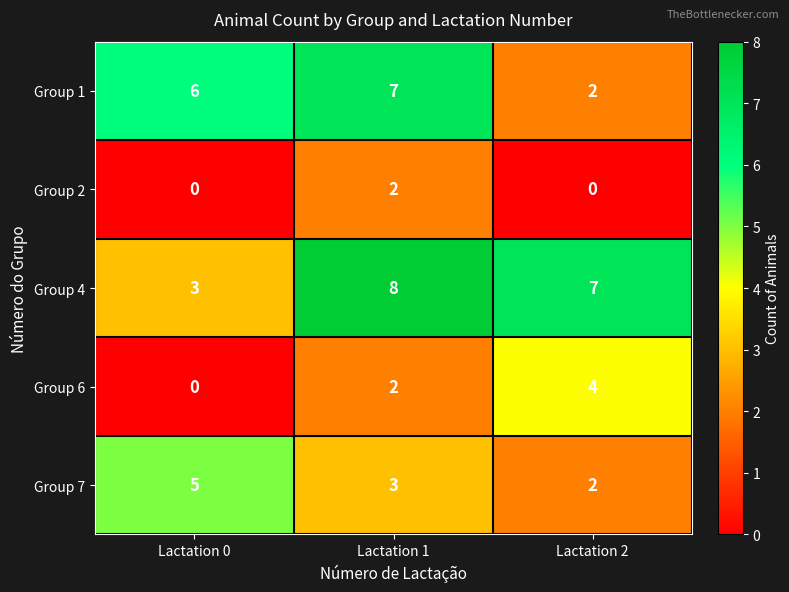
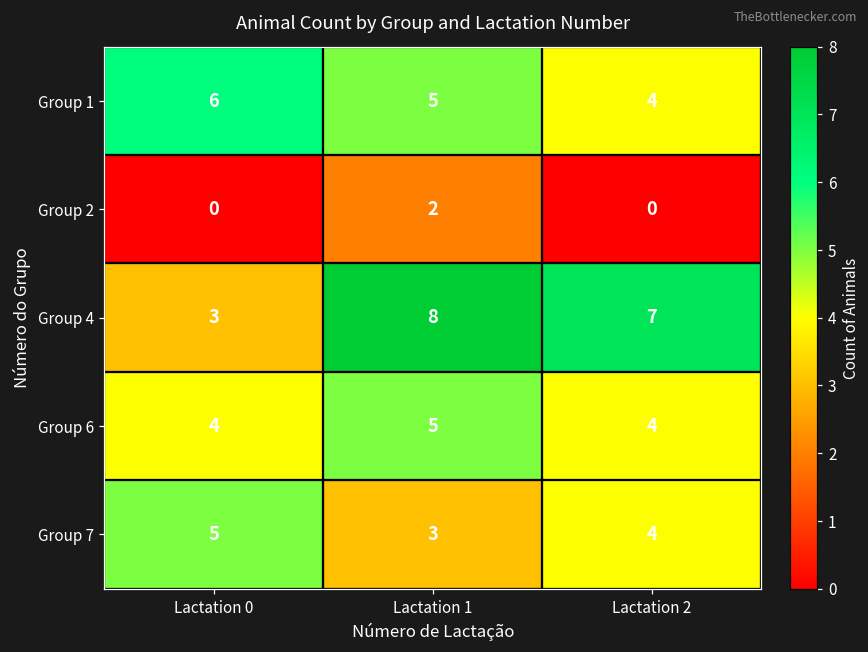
Group 1, Lactation 1: 7 -> 5
Group 1, Lactation 2: 2 -> 4
Group 6, Lactation 0: 0 -> 4
Group 6, Lactation 1: 2 -> 5
Group 7, Lactation 2: 2 -> 4
